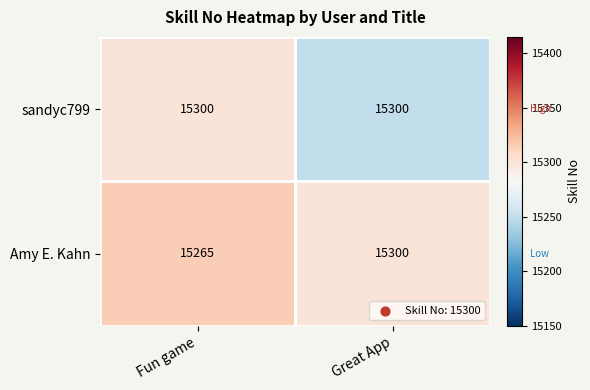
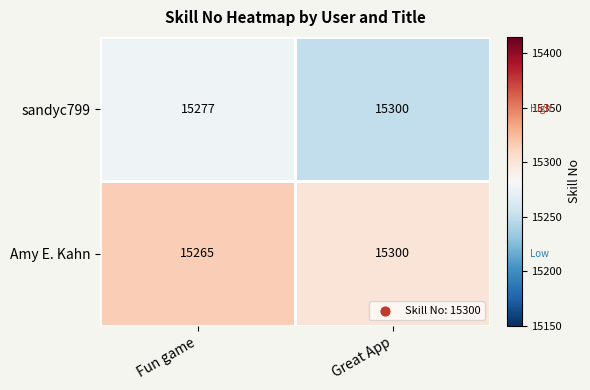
sandyc799, Fun game: 15300 -> 15277
